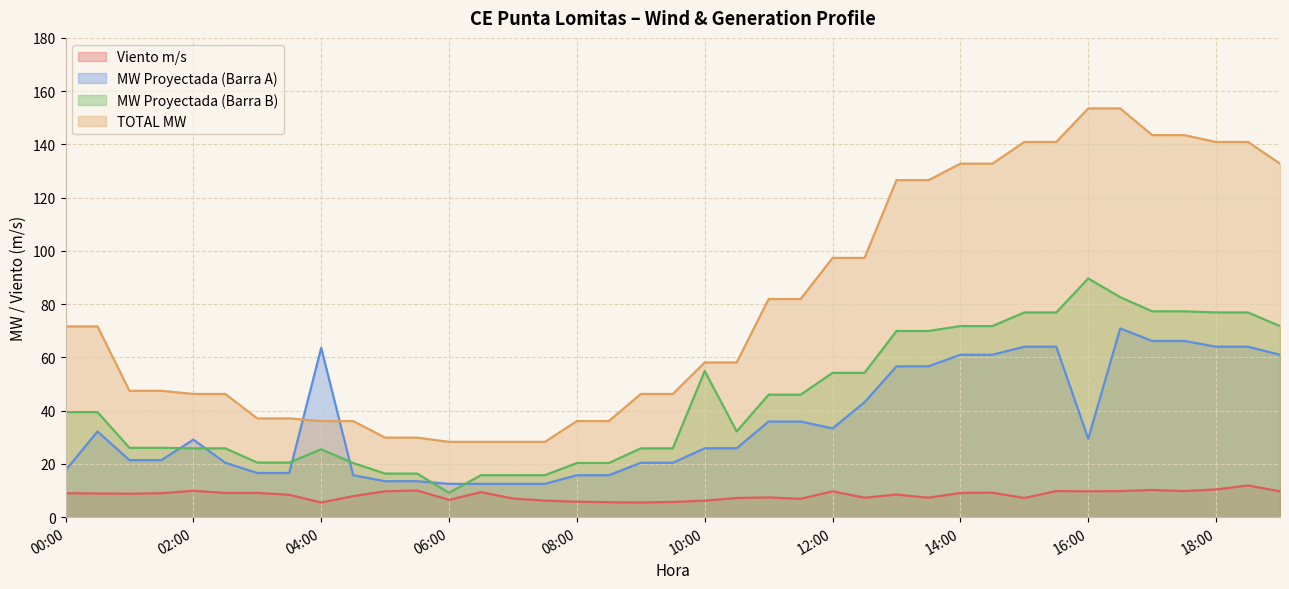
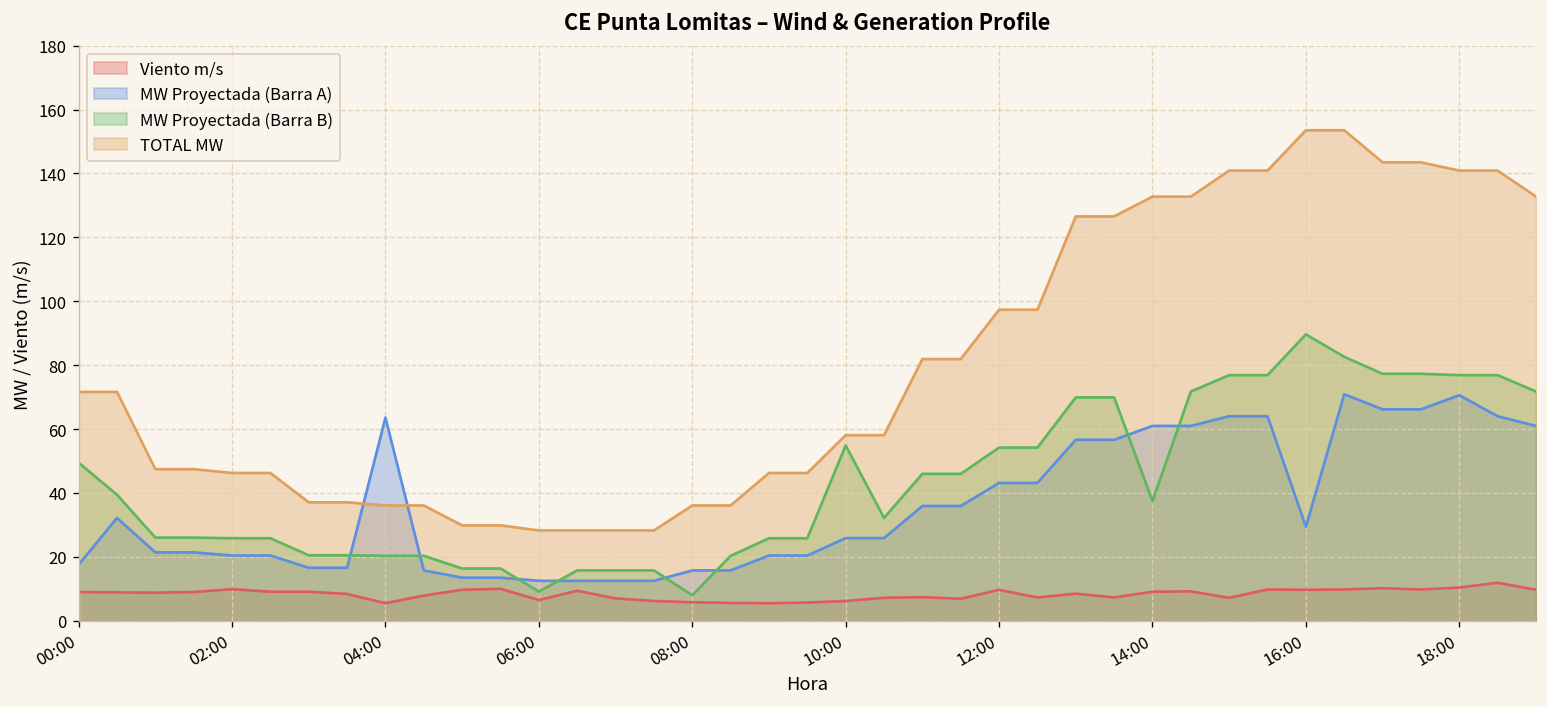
MW Proyectada (Barra B), 00:00: 39 -> 49
MW Proyectada (Barra A), 02:00: 29 -> 20
MW Proyectada (Barra B), 04:00: 25 -> 20
MW Proyectada (Barra B), 08:00: 20 -> 8
MW Proyectada (Barra A), 12:00: 33 -> 43
MW Proyectada (Barra B), 14:00: 72 -> 37
MW Proyectada (Barra A), 18:00: 64 -> 71
